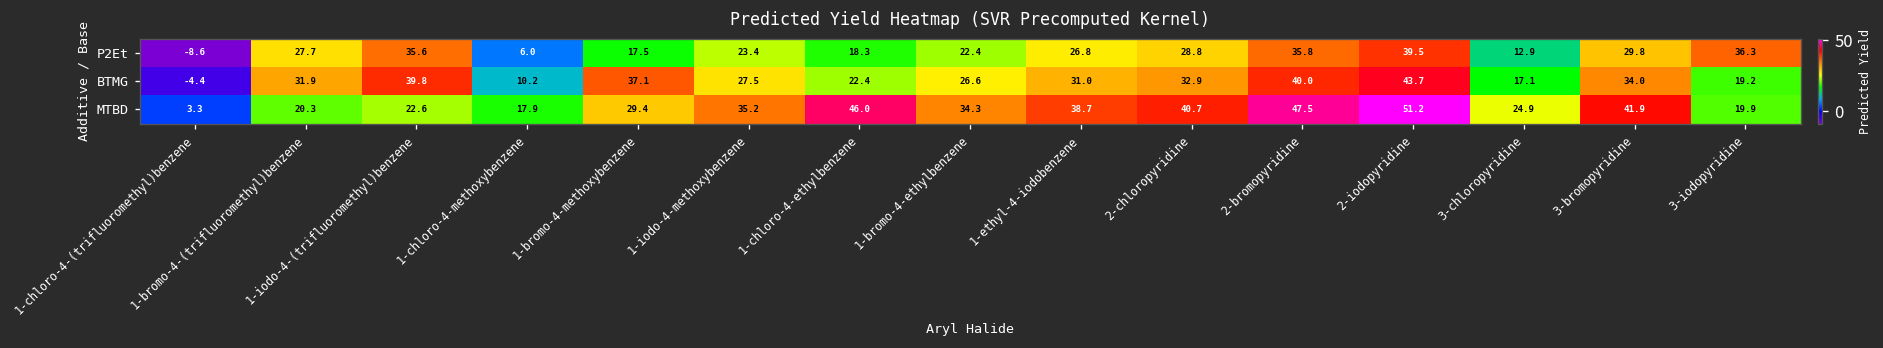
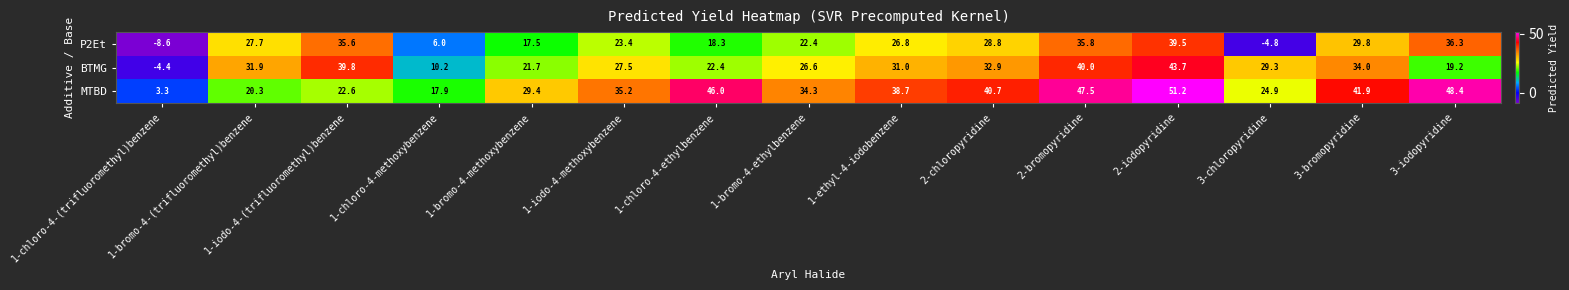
P2Et, 3-chloropyridine: 12.9 -> -4.8
BTMG, 1-bromo-4-methoxybenzene: 37.1 -> 21.7
BTMG, 3-chloropyridine: 17.1 -> 29.3
MTBD, 3-iodopyridine: 19.9 -> 48.4
